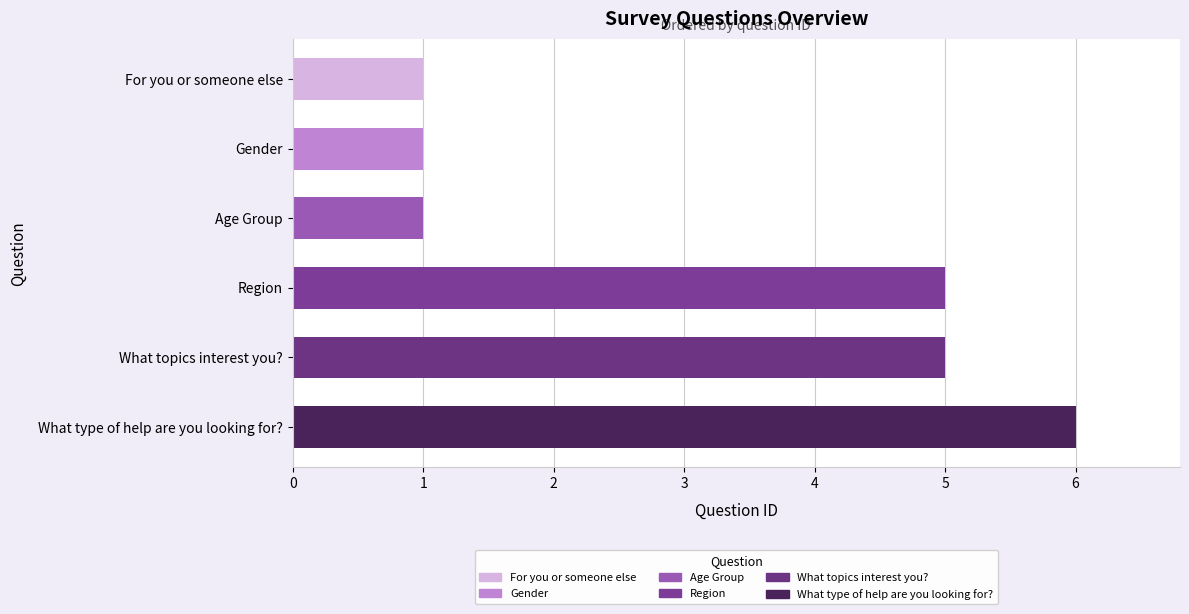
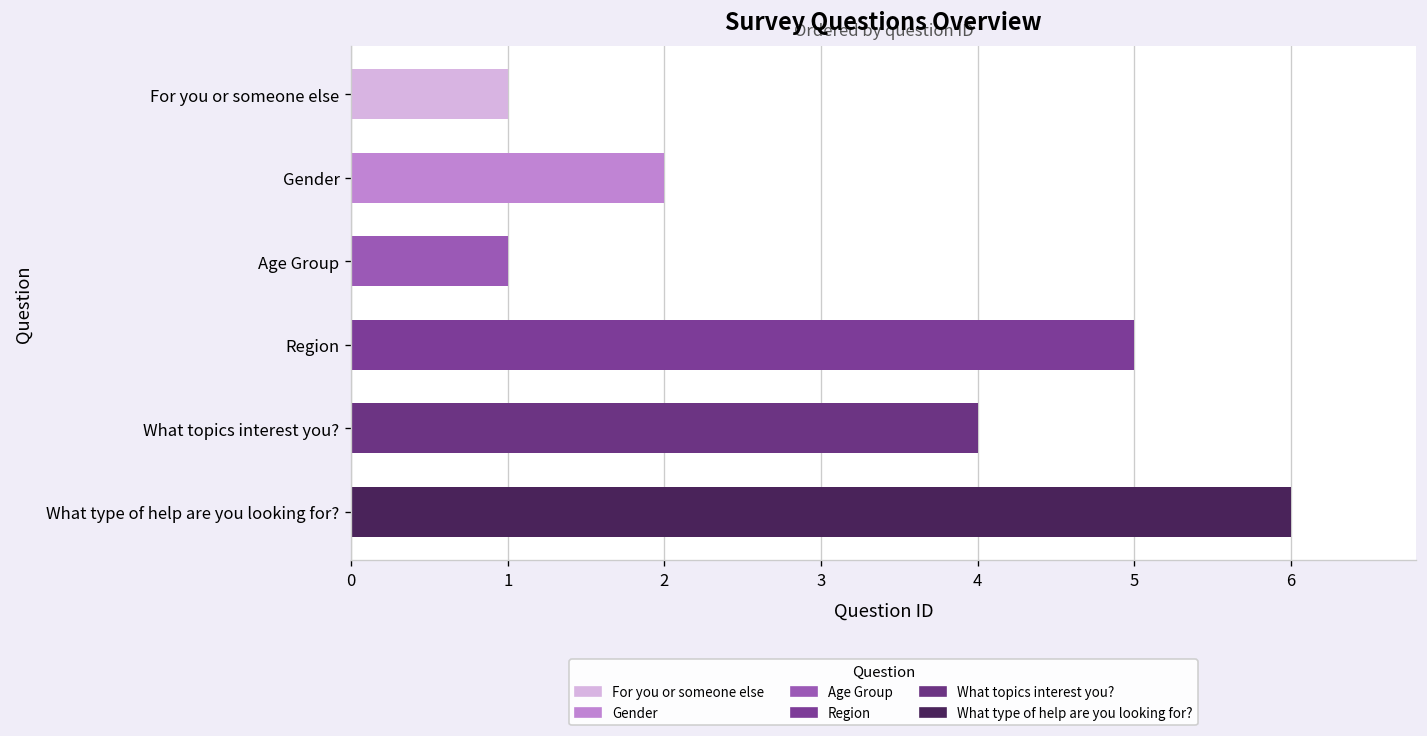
Gender: 1 -> 2
What topics interest you?: 5 -> 4
